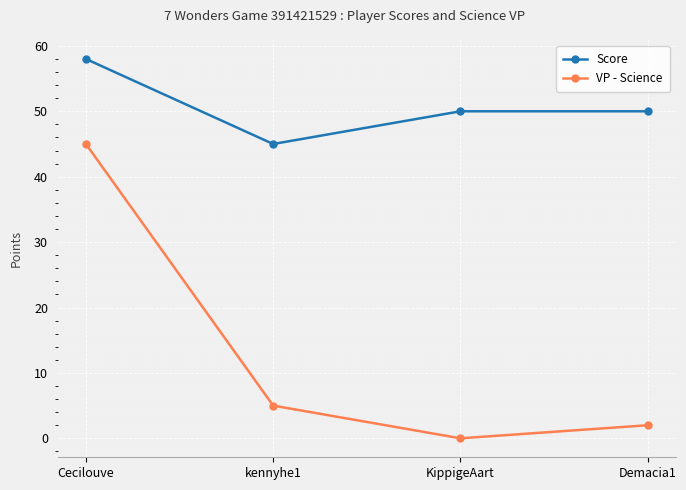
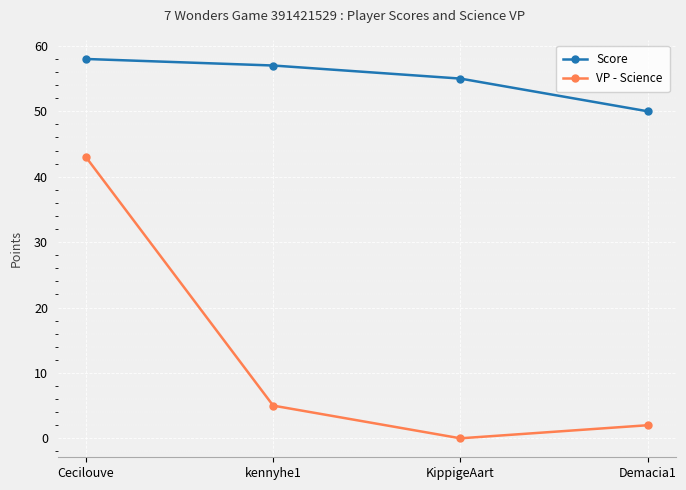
VP - Science, Cecilouve: 45 -> 43
Score, kennyhe1: 45 -> 57
Score, KippigeAart: 50 -> 55
